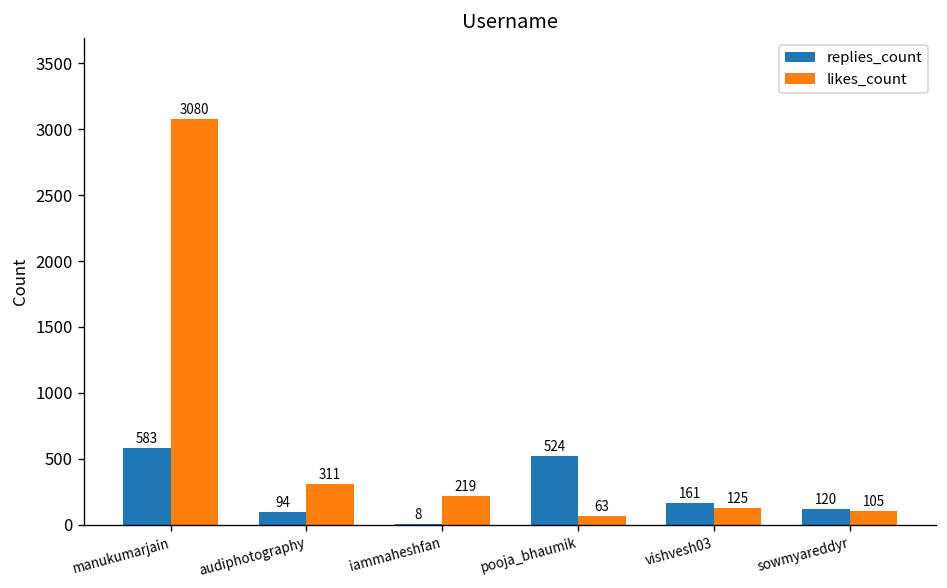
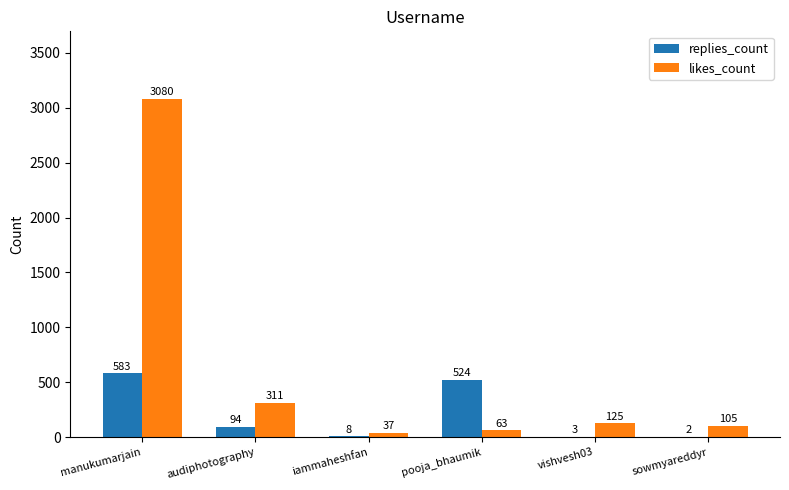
likes_count, iammaheshfan: 219 -> 37
replies_count, vishvesh03: 161 -> 3
replies_count, sowmyareddyr: 120 -> 2
